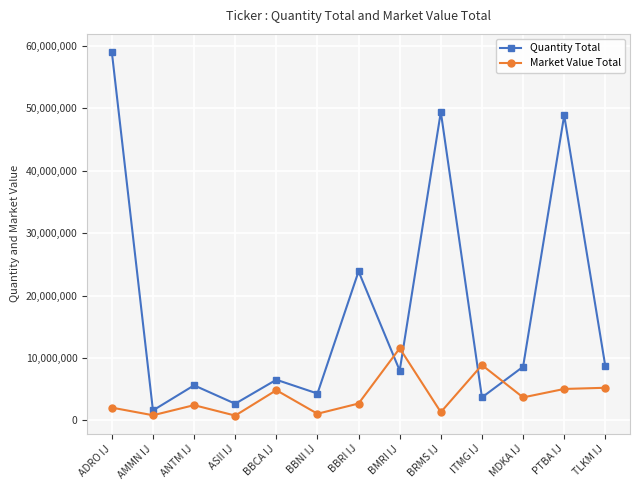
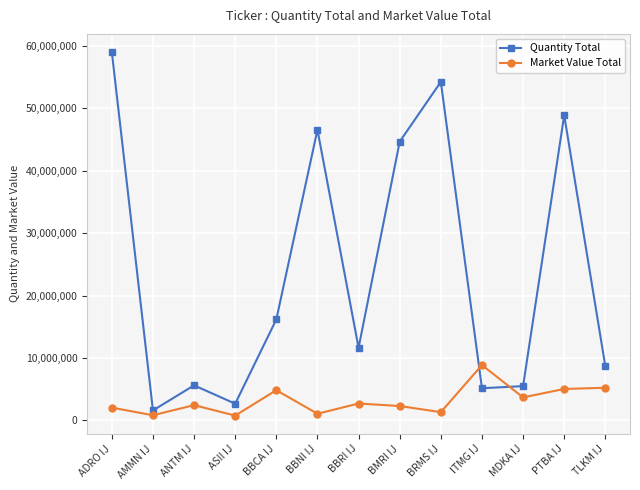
Quantity Total, BBCA IJ: 7,000,000 -> 16,000,000
Quantity Total, BBNI IJ: 4,000,000 -> 47,000,000
Quantity Total, BBRI IJ: 24,000,000 -> 12,000,000
Quantity Total, BMRI IJ: 8,000,000 -> 45,000,000
Market Value Total, BMRI IJ: 12,000,000 -> 2,000,000
Quantity Total, BRMS IJ: 49,000,000 -> 54,000,000
Quantity Total, ITMG IJ: 4,000,000 -> 5,000,000
Quantity Total, MDKA IJ: 9,000,000 -> 5,000,000
